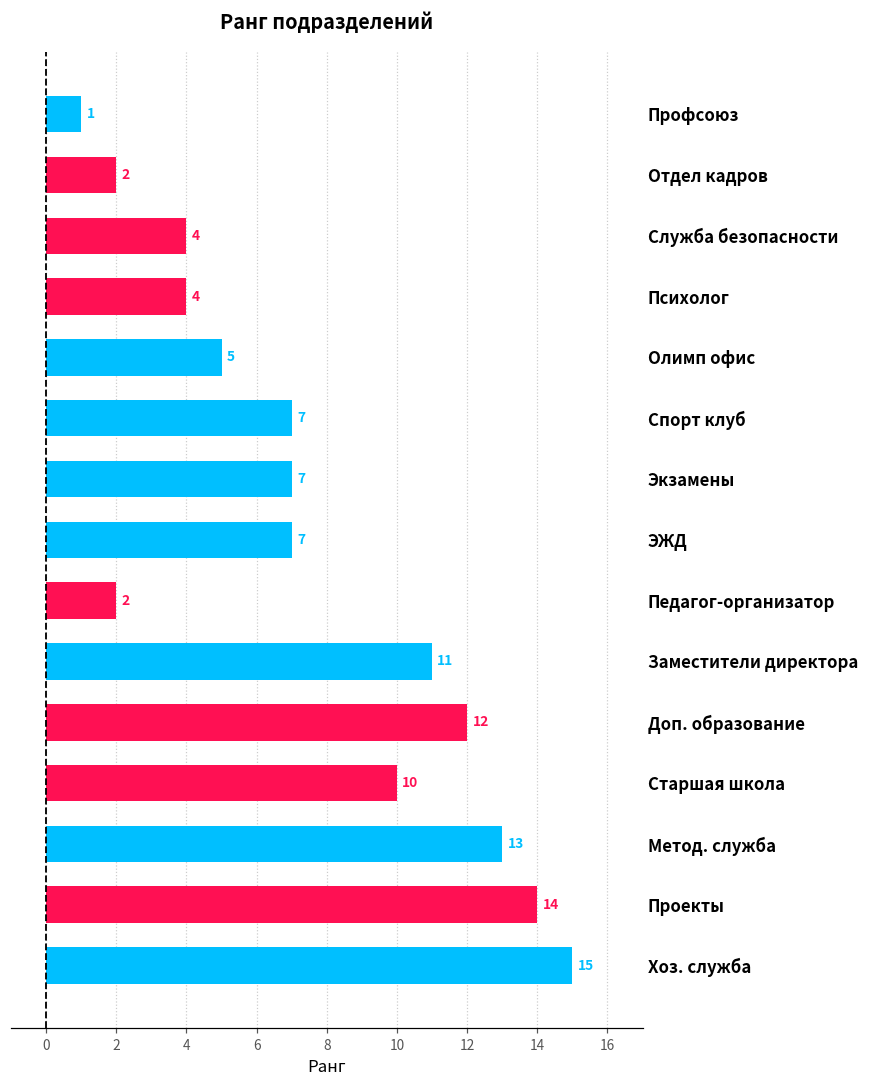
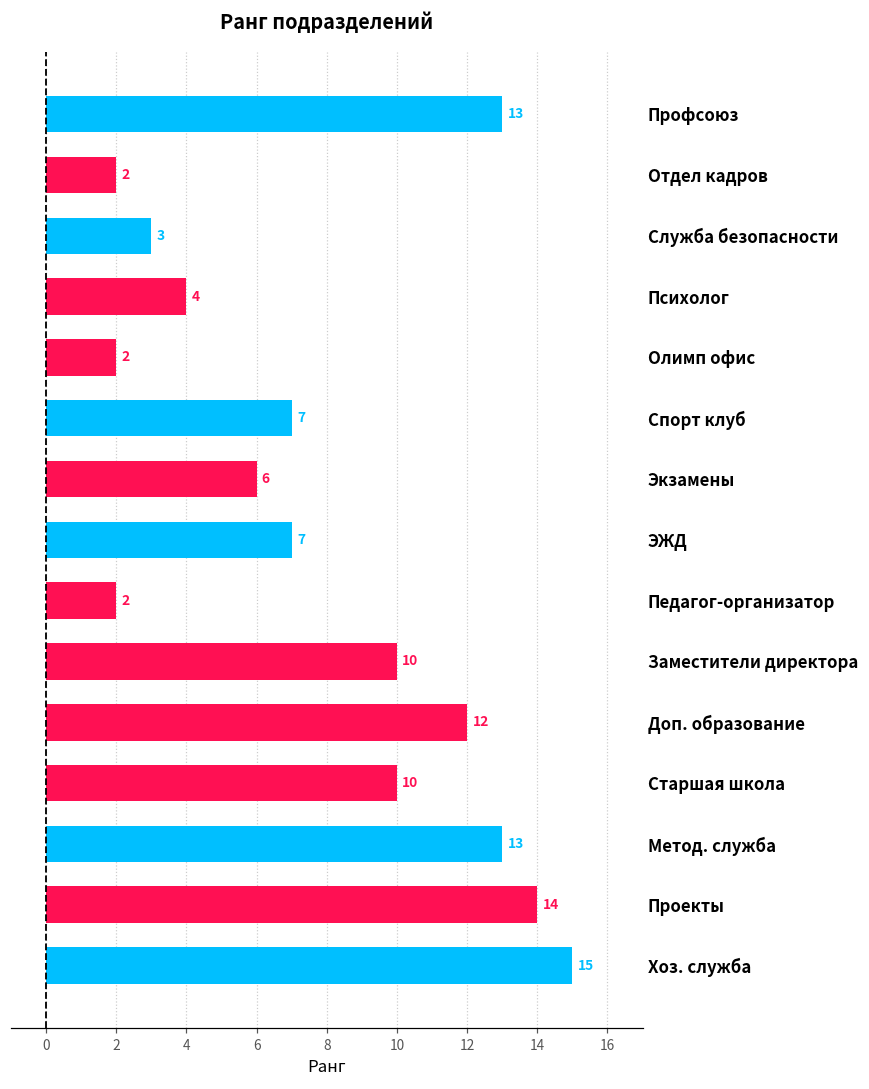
Профсоюз: 1 -> 13
Служба безопасности: 4 -> 3
Олимп офис: 5 -> 2
Экзамены: 7 -> 6
Заместители директора: 11 -> 10
